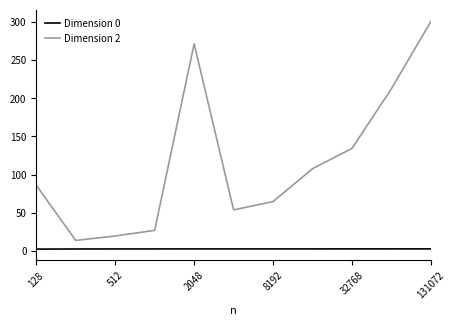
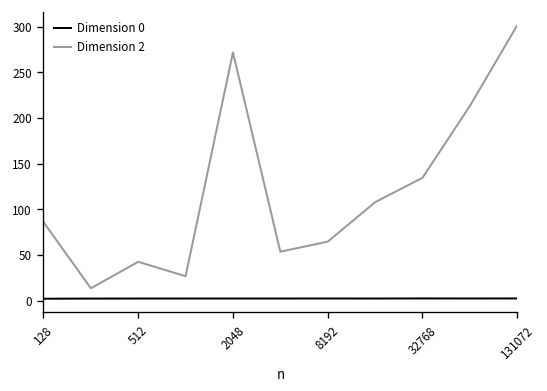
Dimension 2, 512: 20 -> 40
